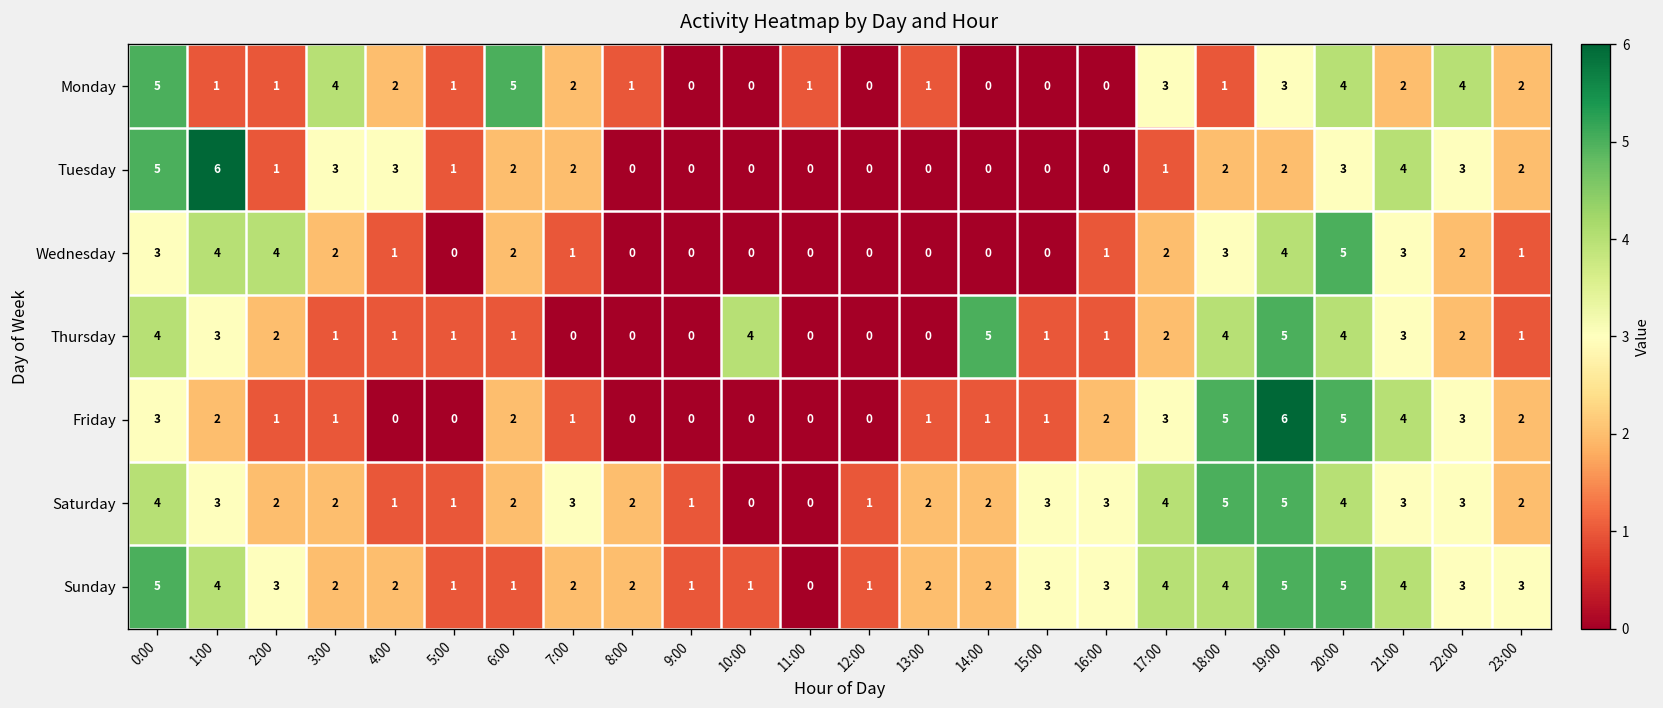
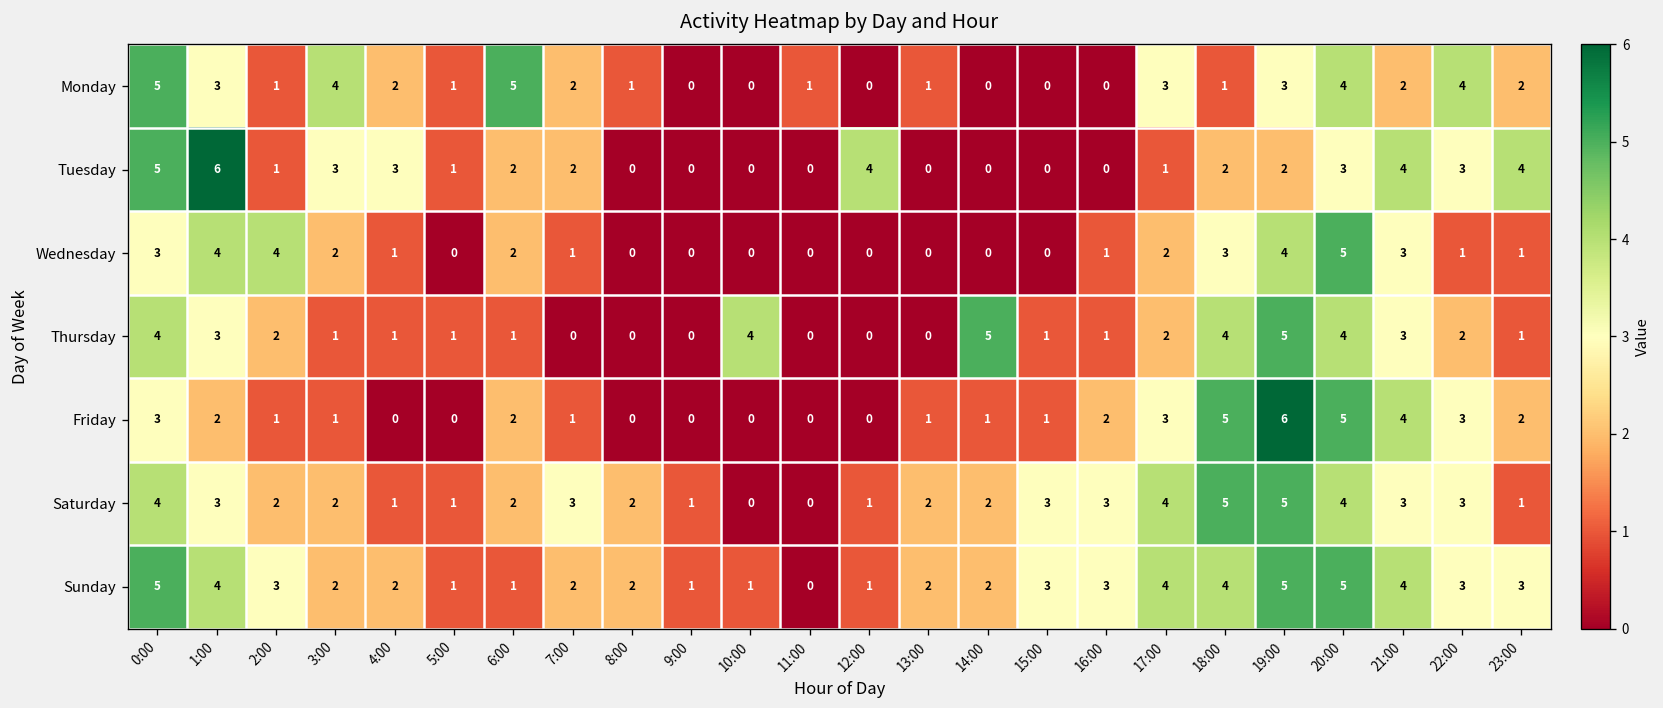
Monday, 1:00: 1 -> 3
Tuesday, 12:00: 0 -> 4
Tuesday, 23:00: 2 -> 4
Wednesday, 22:00: 2 -> 1
Saturday, 23:00: 2 -> 1
